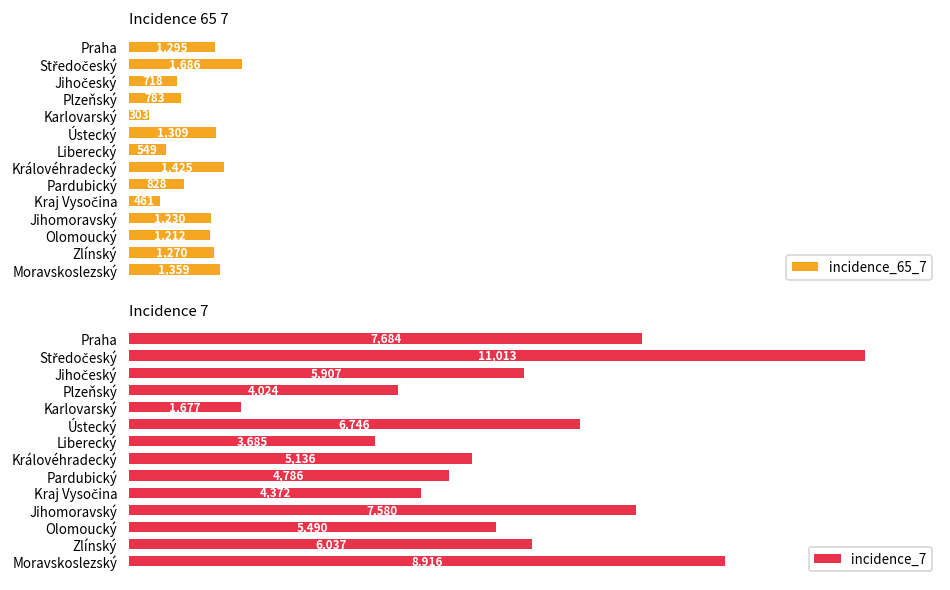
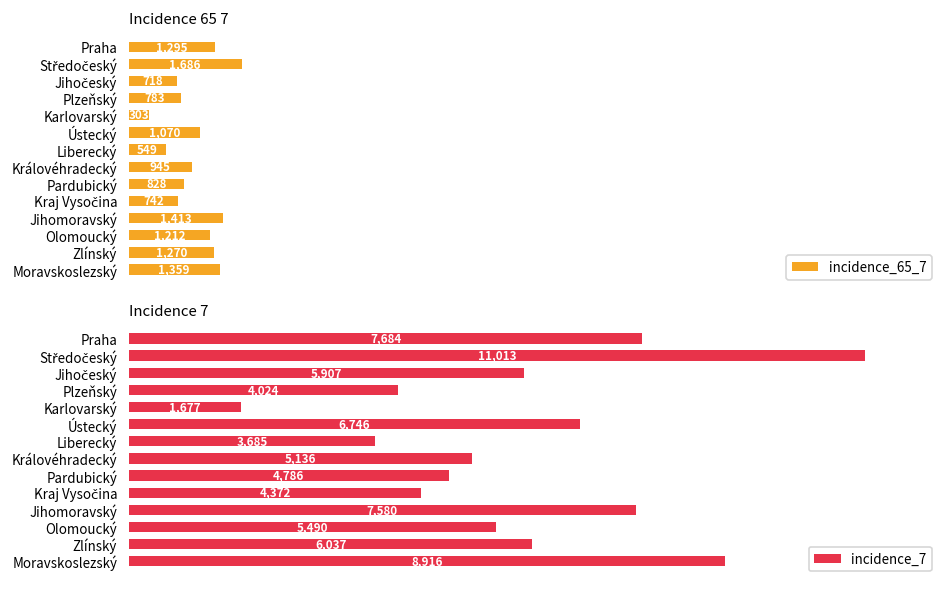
Incidence 65 7, Ústecký: 1,309 -> 1,070
Incidence 65 7, Královéhradecký: 1,425 -> 945
Incidence 65 7, Kraj Vysočina: 461 -> 742
Incidence 65 7, Jihomoravský: 1,230 -> 1,413
